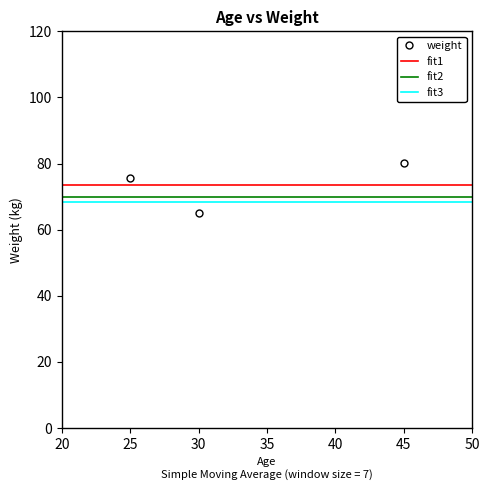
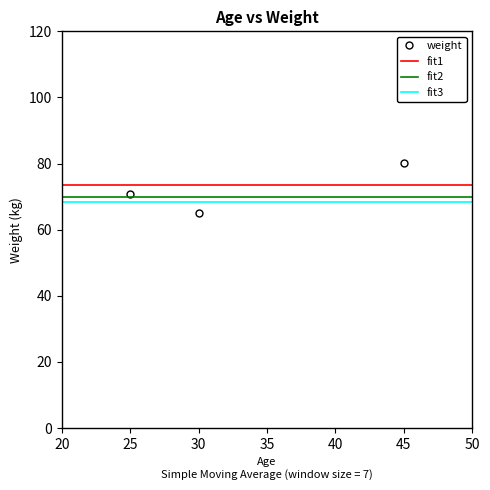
25: 76 -> 71
